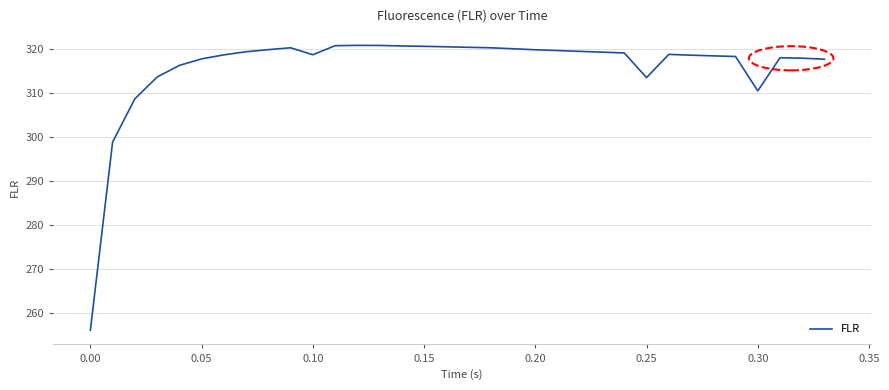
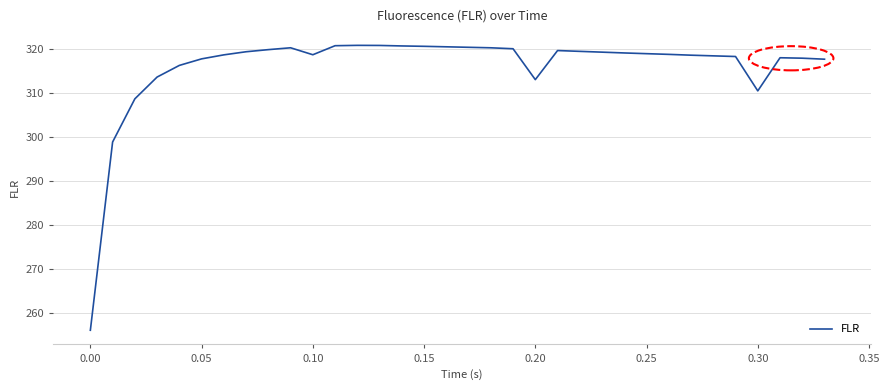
0.20: 320 -> 313
0.25: 314 -> 319
